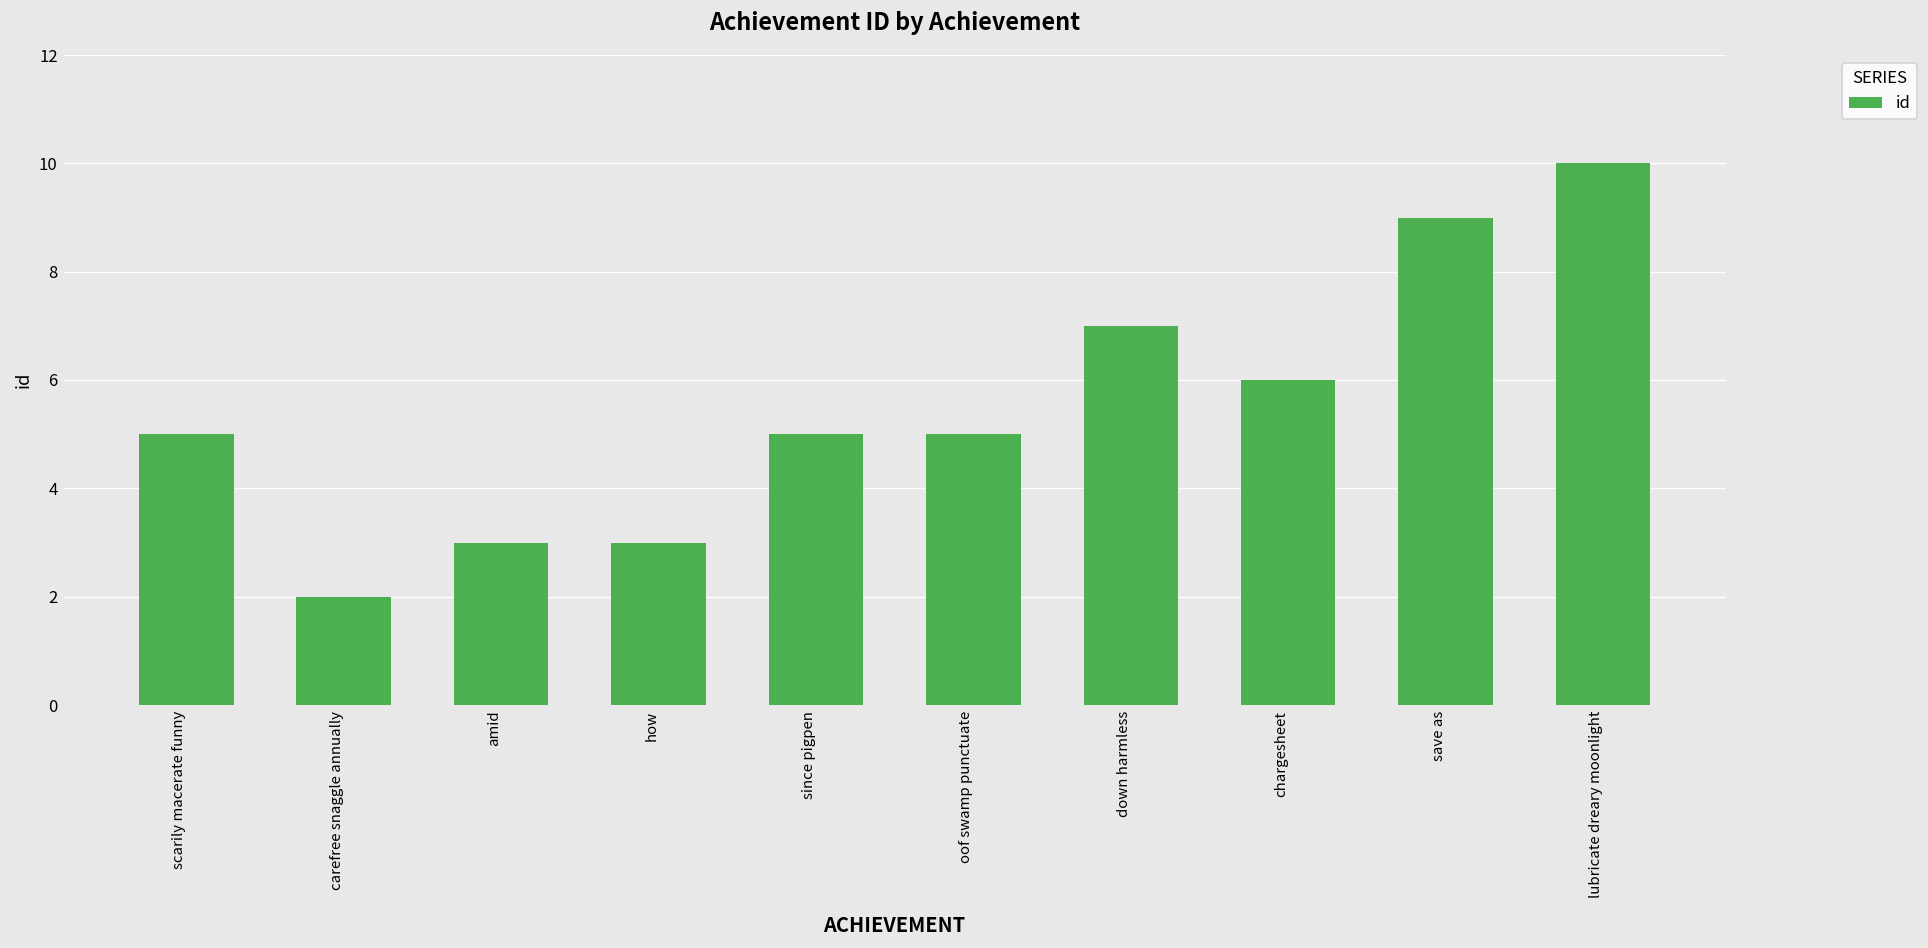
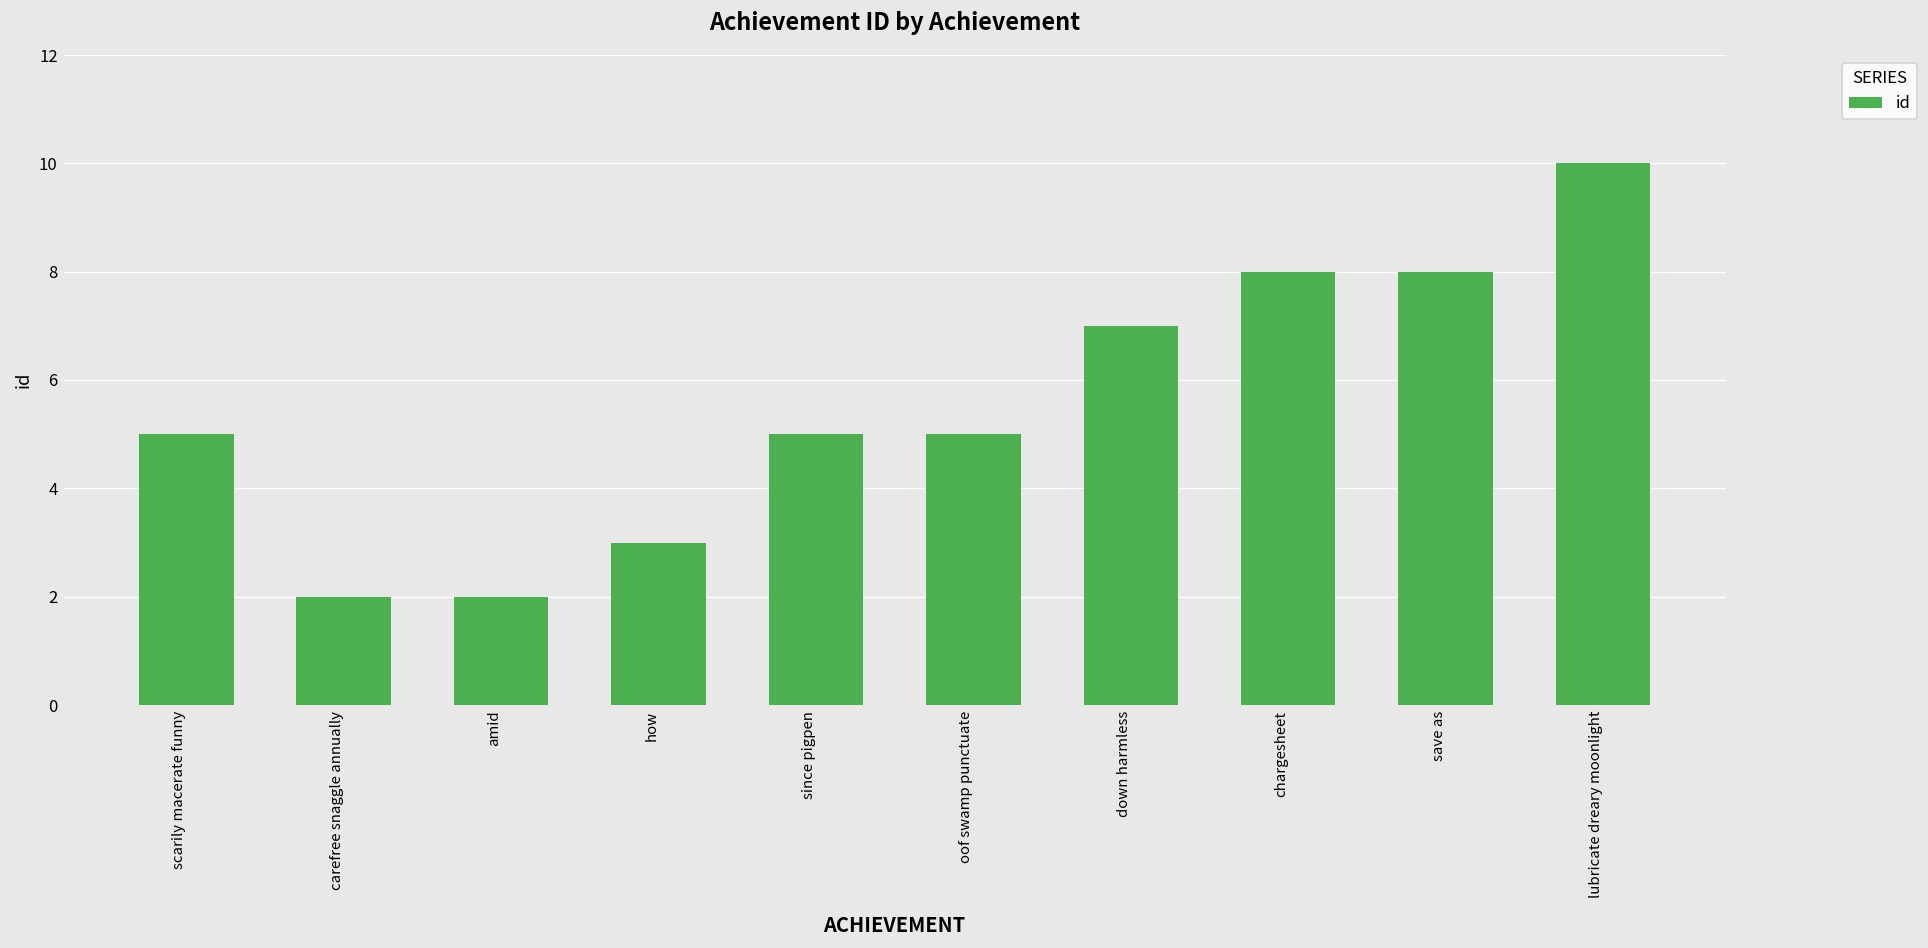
amid: 3 -> 2
chargesheet: 6 -> 8
save as: 9 -> 8
